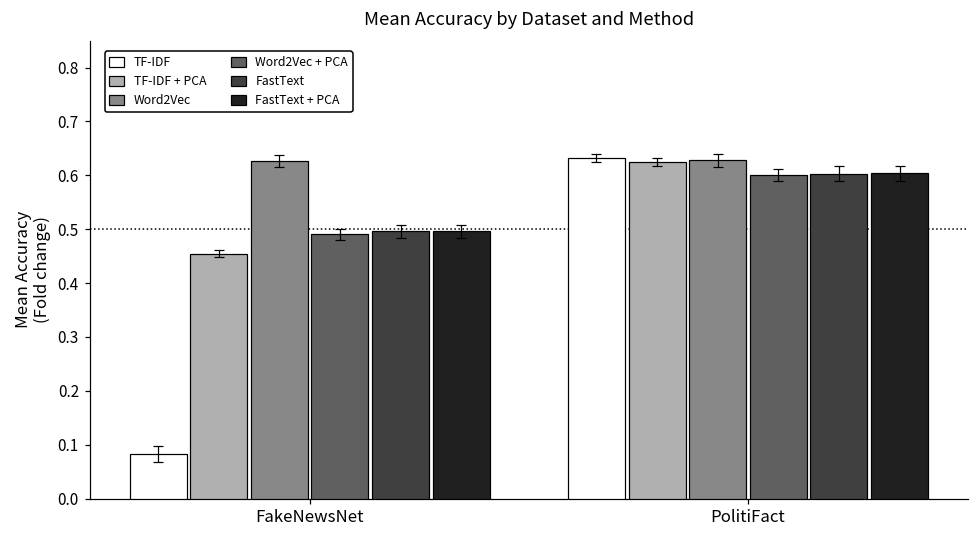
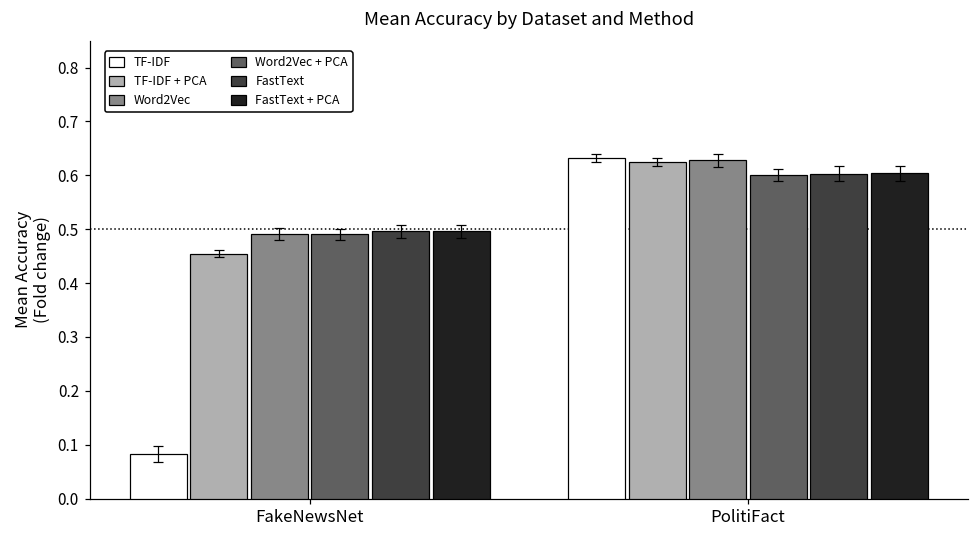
Word2Vec, FakeNewsNet: 0.63 -> 0.49
